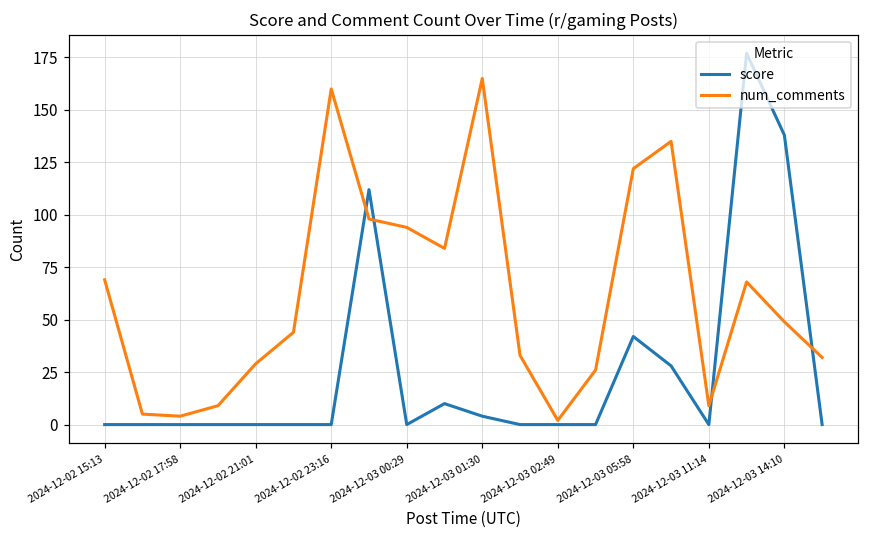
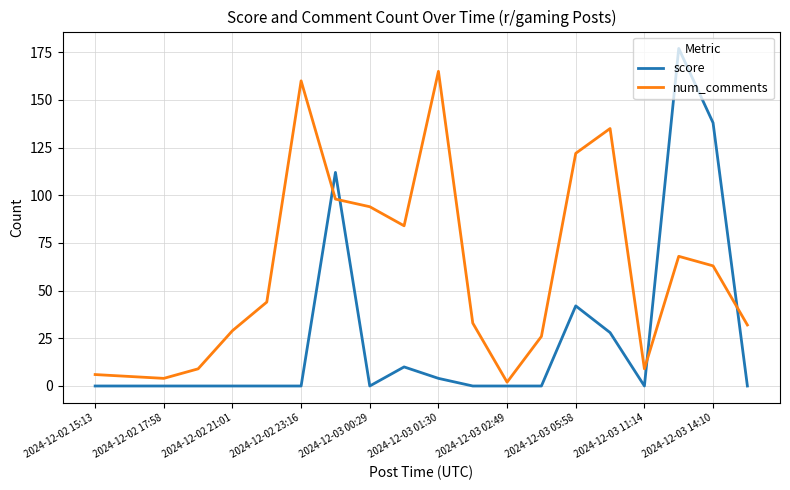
num_comments, 2024-12-02 15:13: 69 -> 6
num_comments, 2024-12-03 14:10: 49 -> 63
